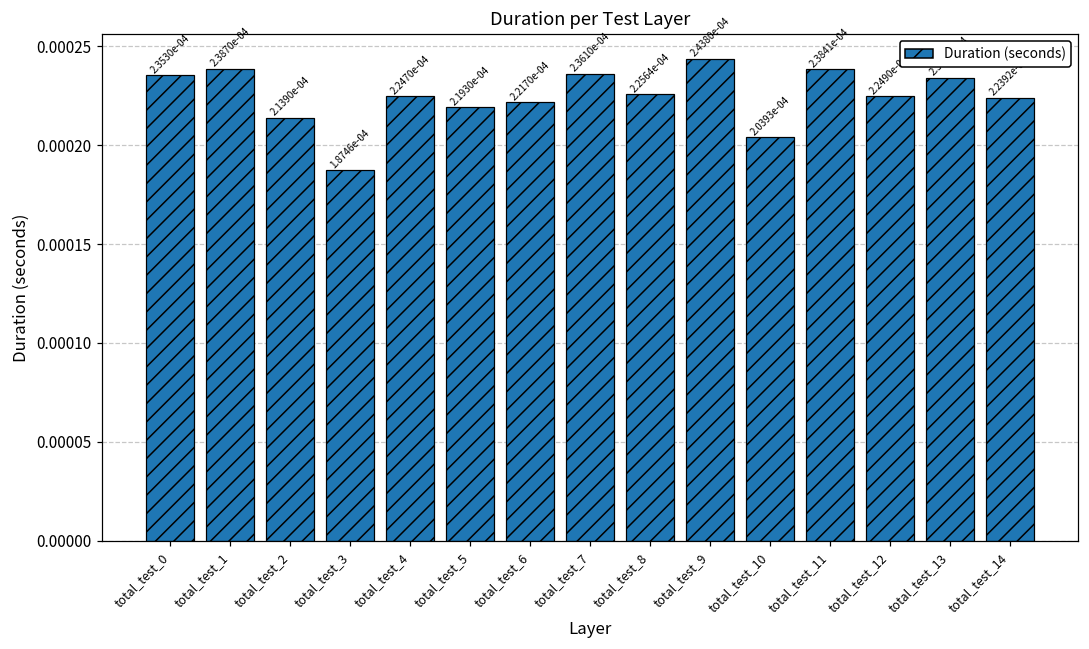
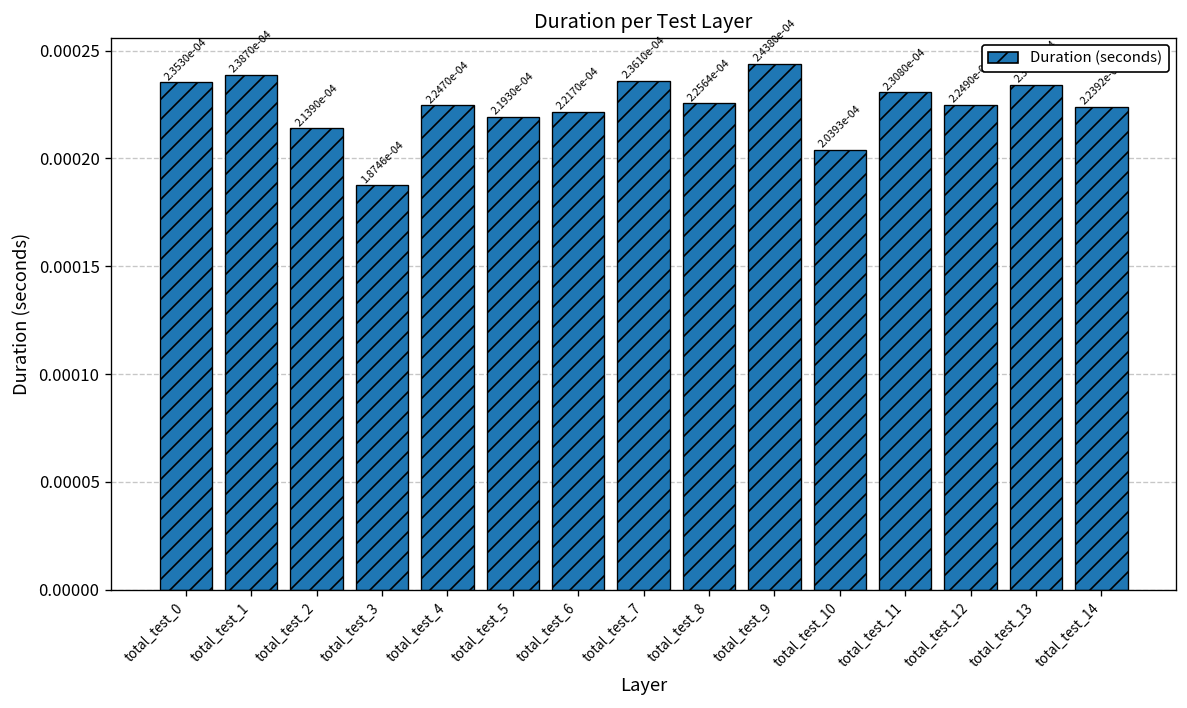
total_test_11: 2.3841e-04 -> 2.3080e-04
